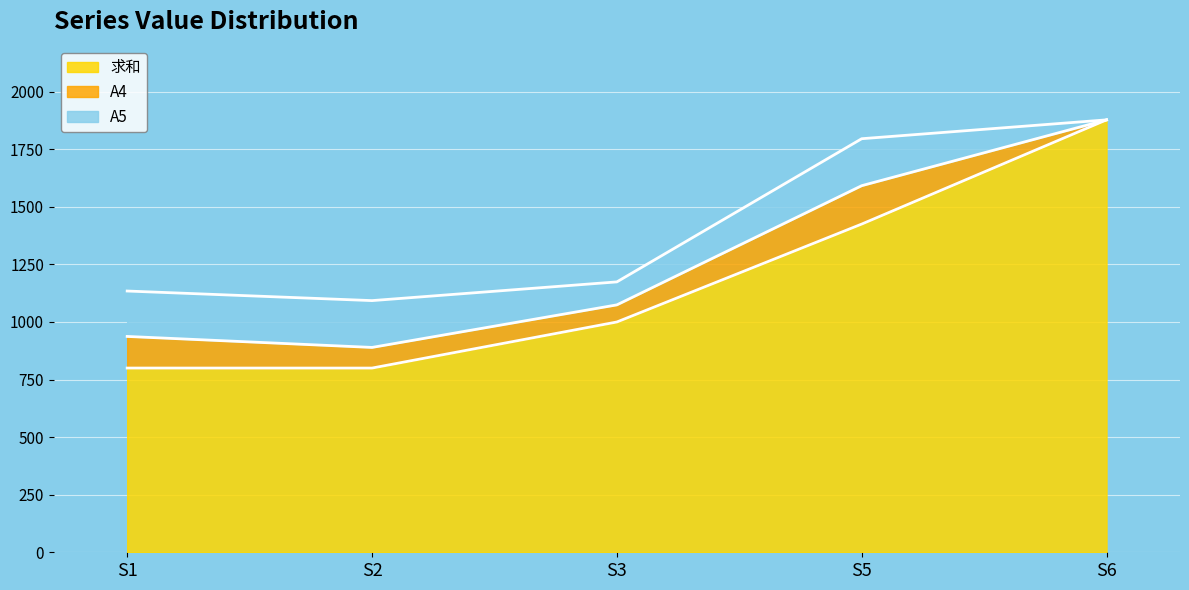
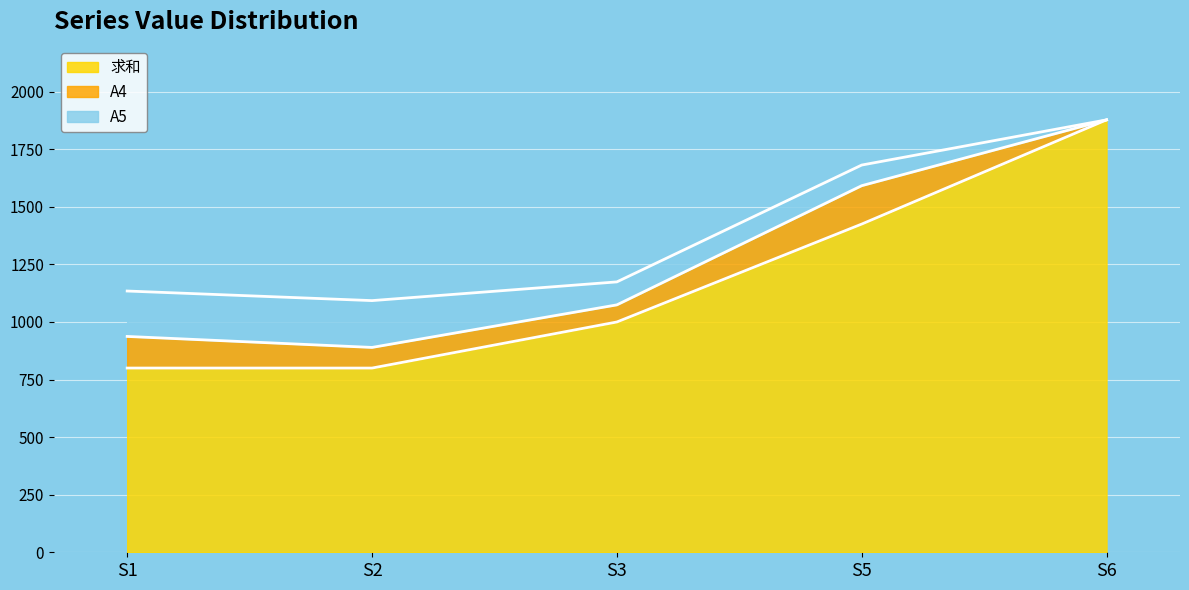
A5, S5: 200 -> 90
